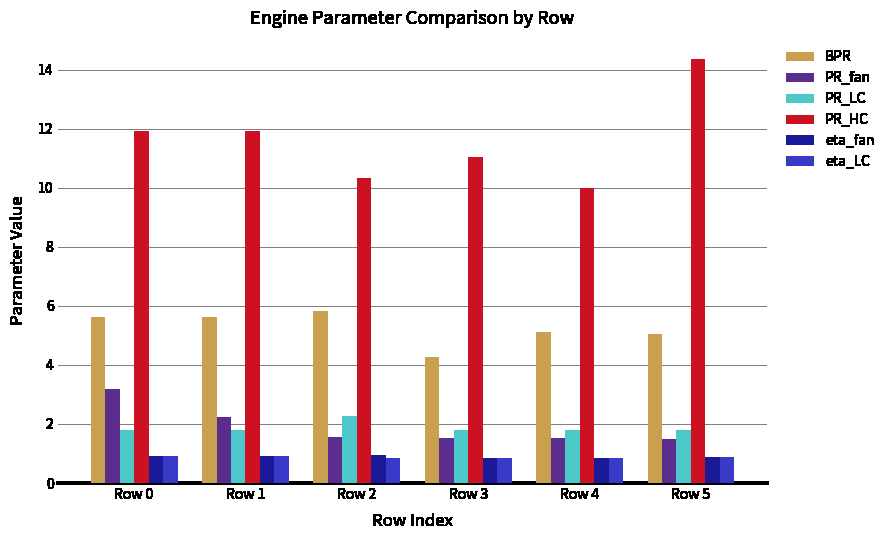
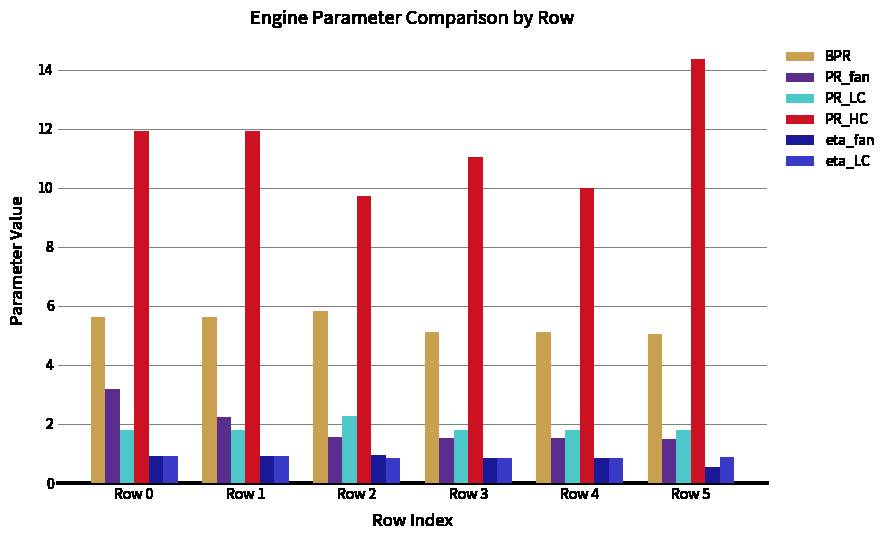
PR_HC, Row 2: 10.3 -> 9.7
BPR, Row 3: 4.3 -> 5.1
eta_fan, Row 5: 0.9 -> 0.6
